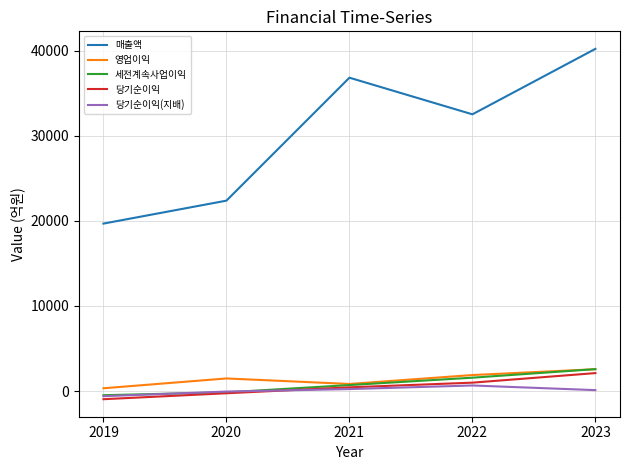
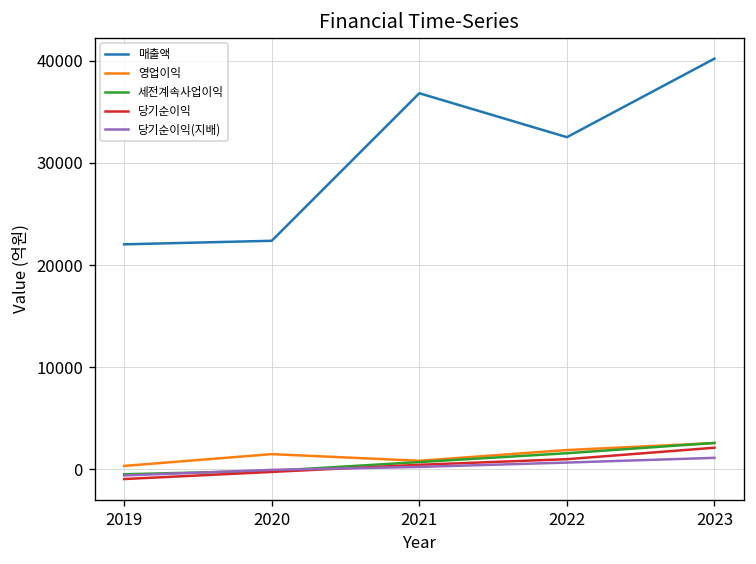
매출액, 2019: 20000 -> 22000
당기순이익(지배), 2023: 0 -> 1000
